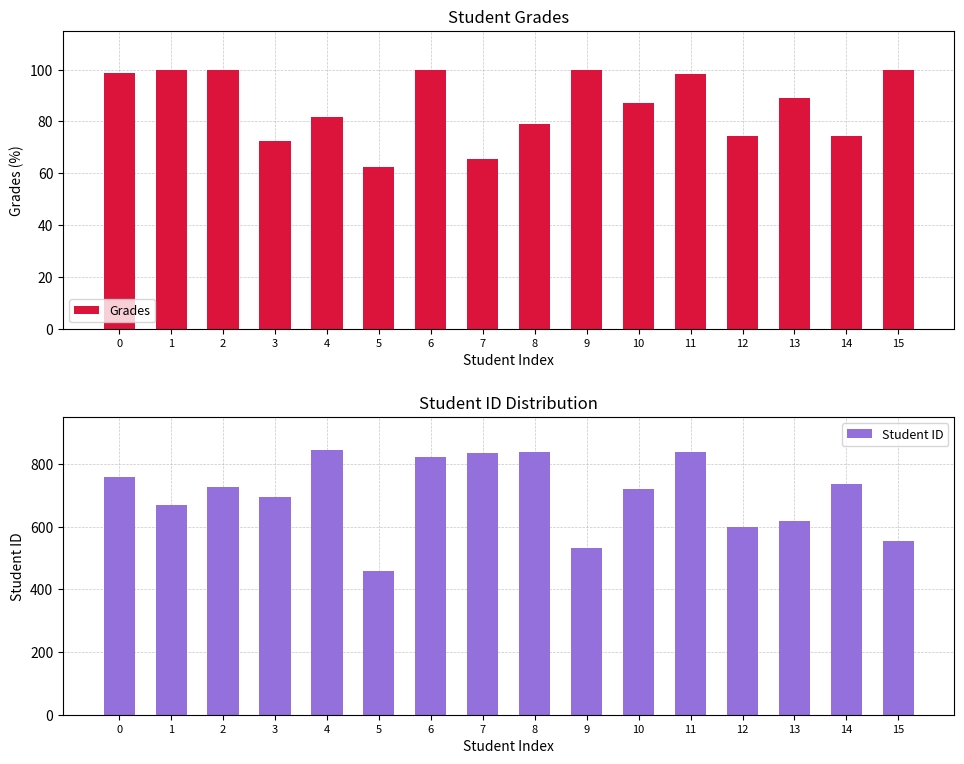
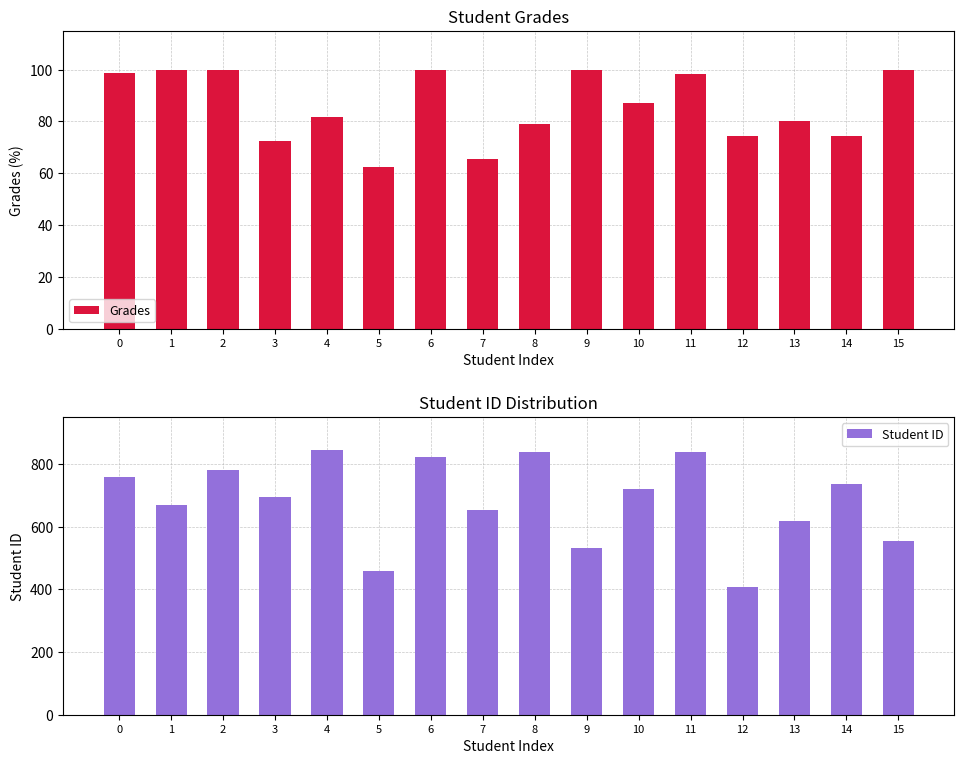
Student Grades, 13: 89 -> 80
Student ID Distribution, 2: 730 -> 780
Student ID Distribution, 7: 830 -> 650
Student ID Distribution, 12: 600 -> 410
